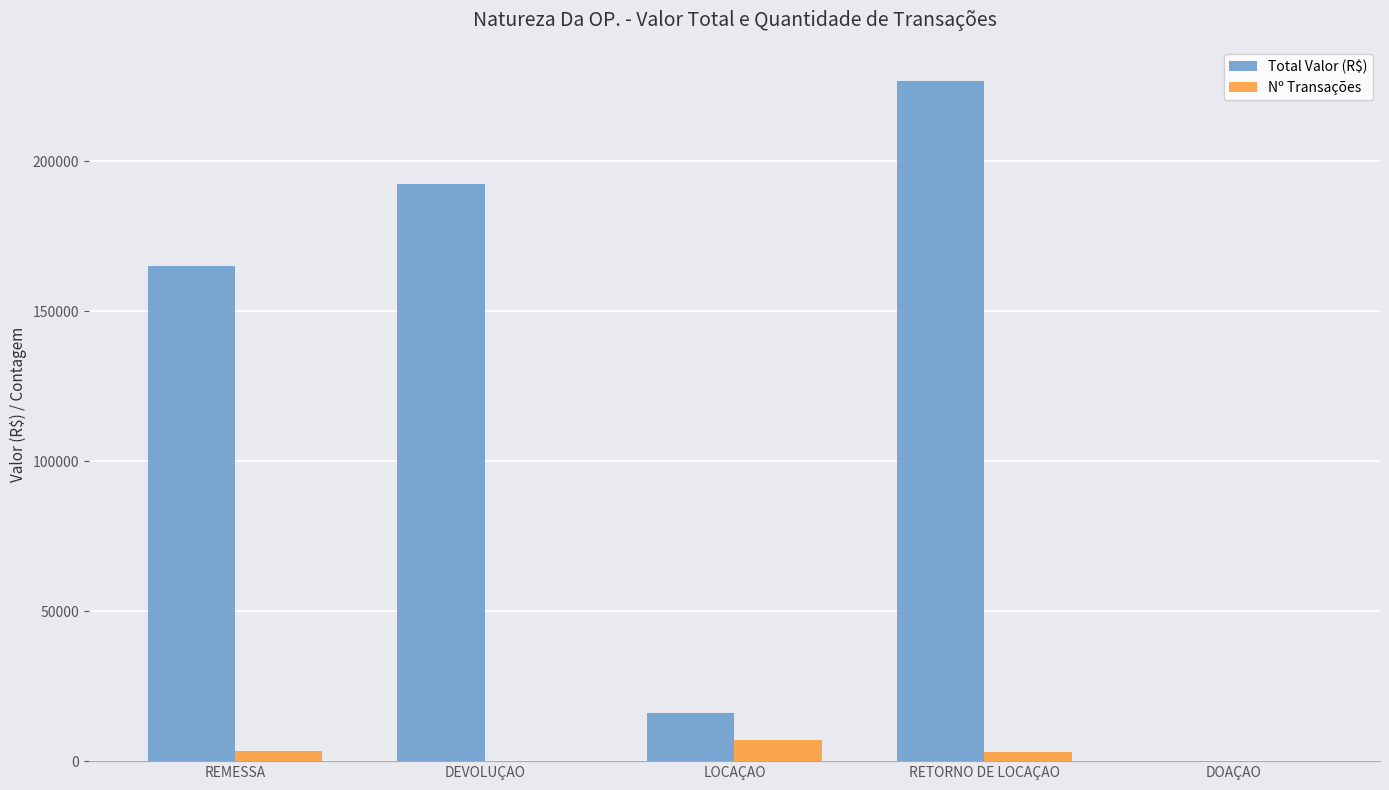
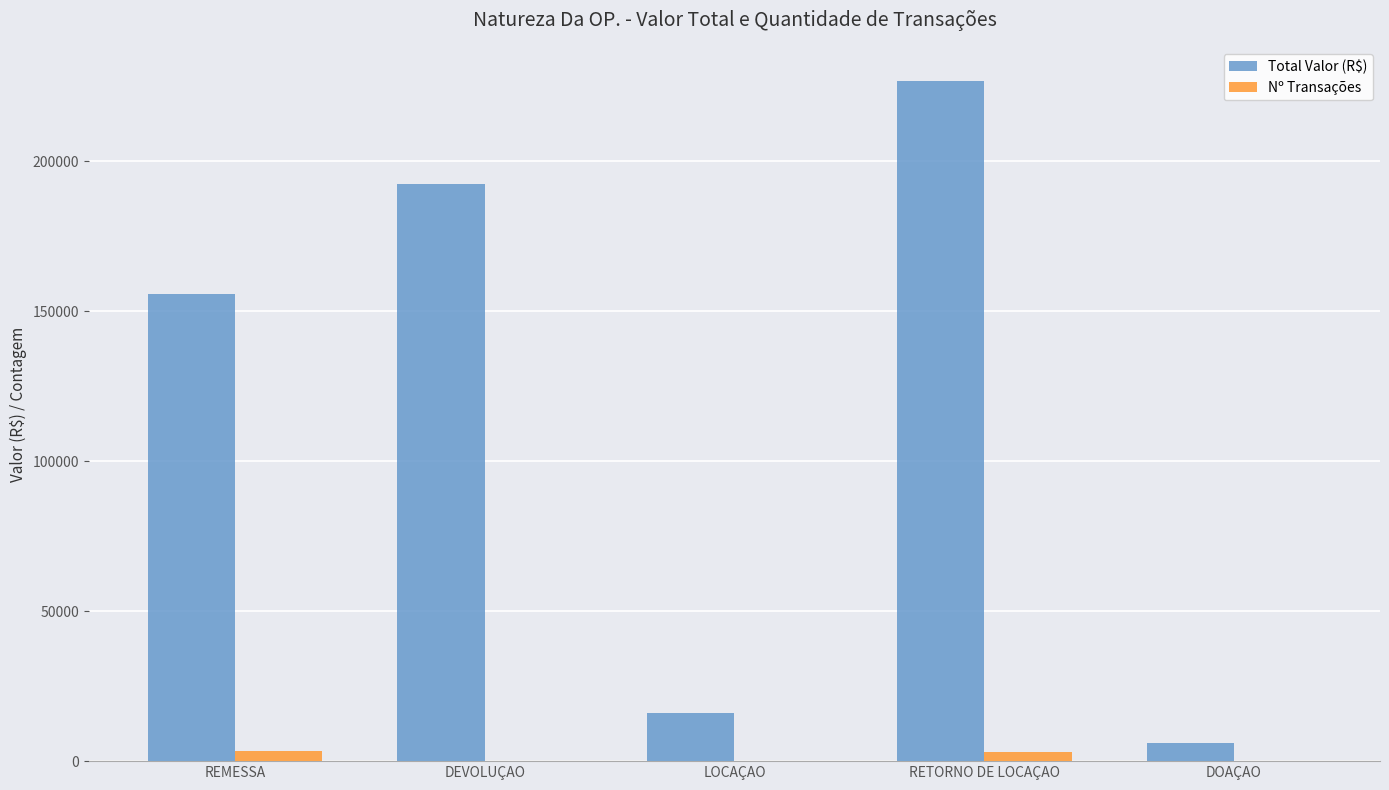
Total Valor (R$), REMESSA: 165000 -> 156000
Nº Transações, LOCAÇAO: 7000 -> 0
Total Valor (R$), DOAÇAO: 0 -> 6000
